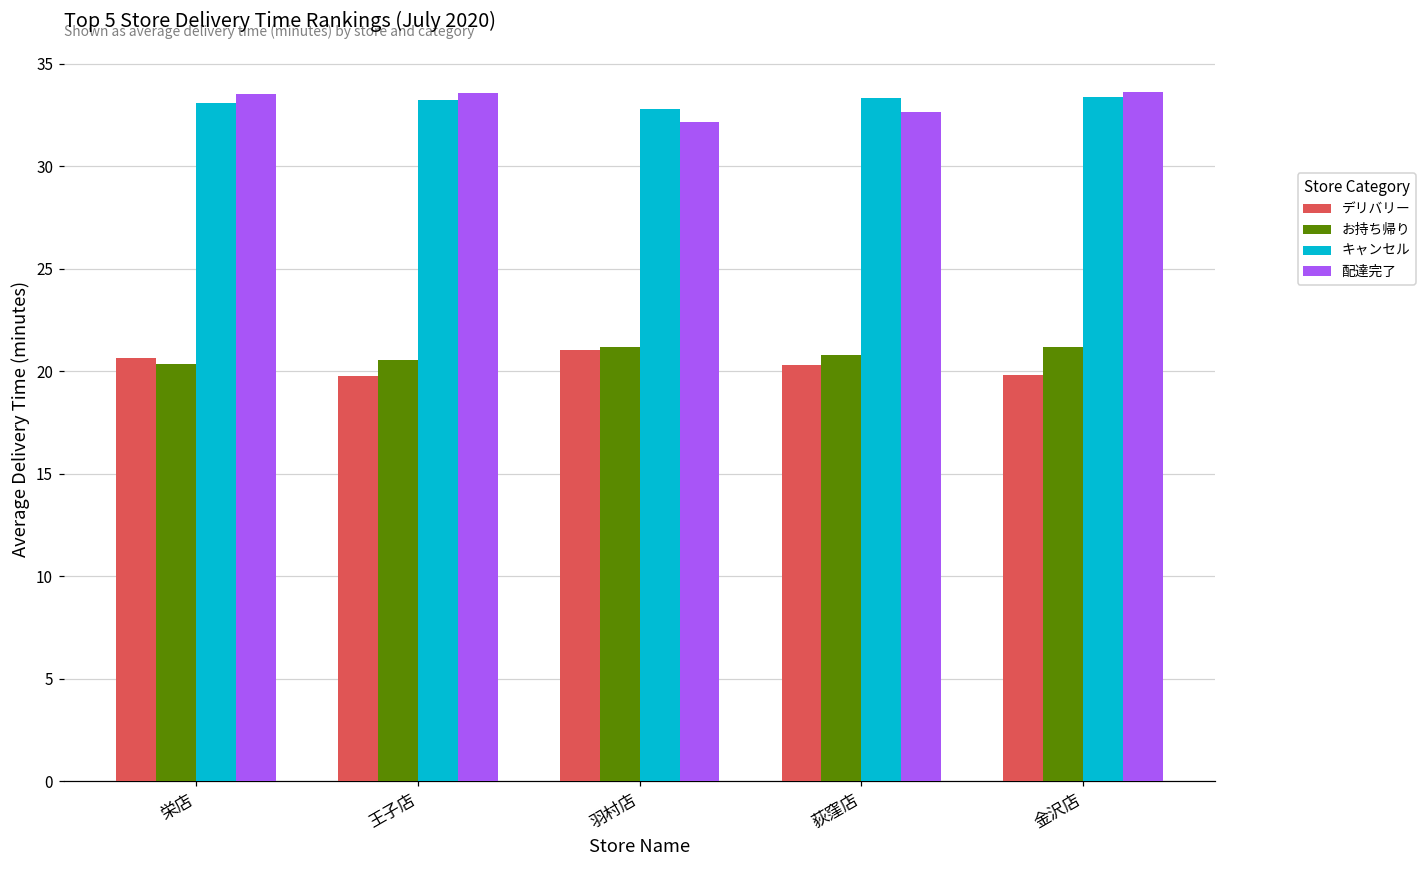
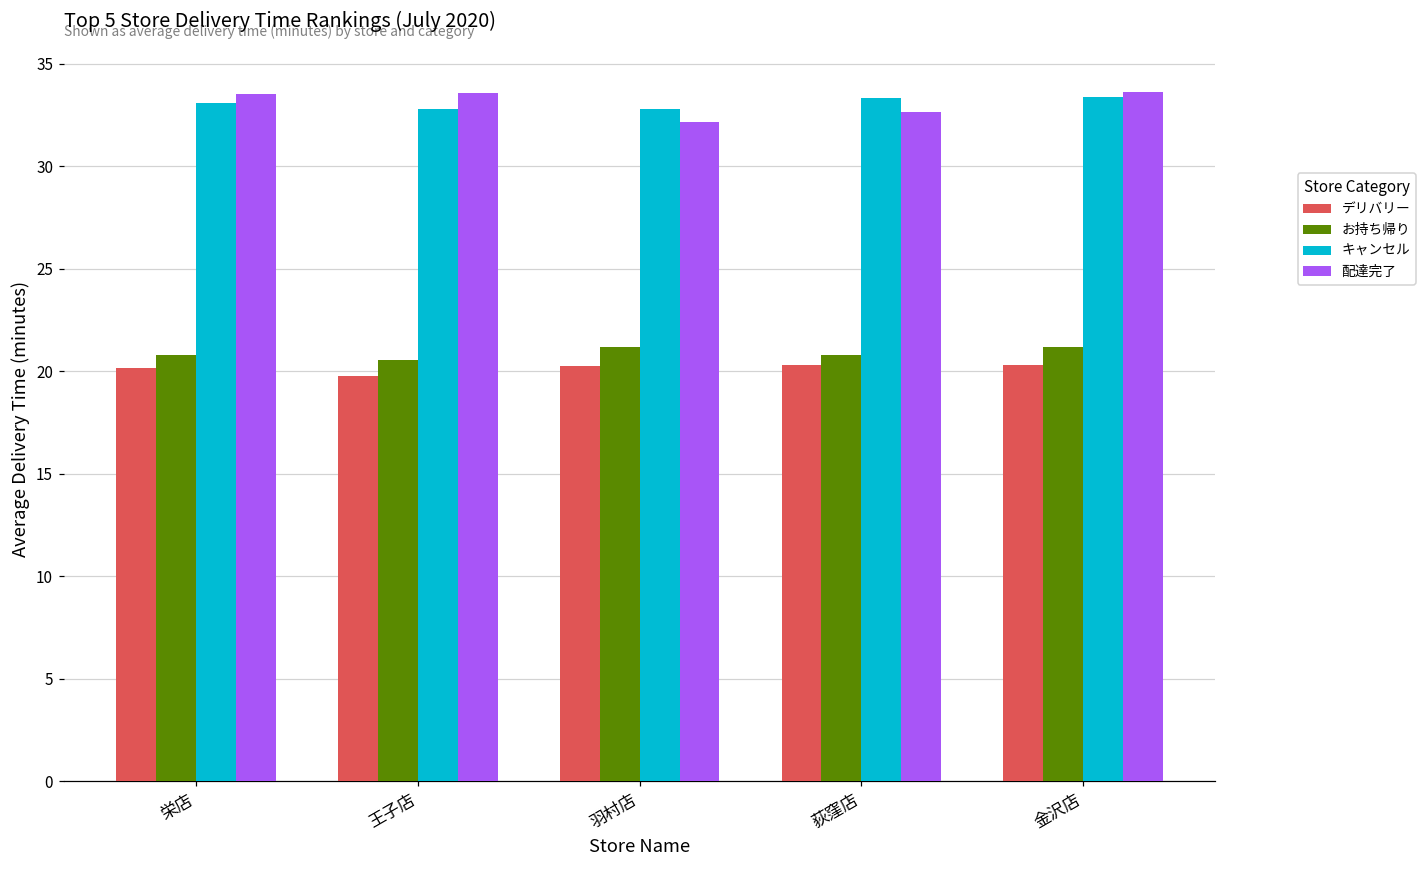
デリバリー, 栄店: 20.7 -> 20.1
お持ち帰り, 栄店: 20.3 -> 20.8
キャンセル, 王子店: 33.2 -> 32.8
デリバリー, 羽村店: 21.0 -> 20.3
デリバリー, 金沢店: 19.8 -> 20.3
